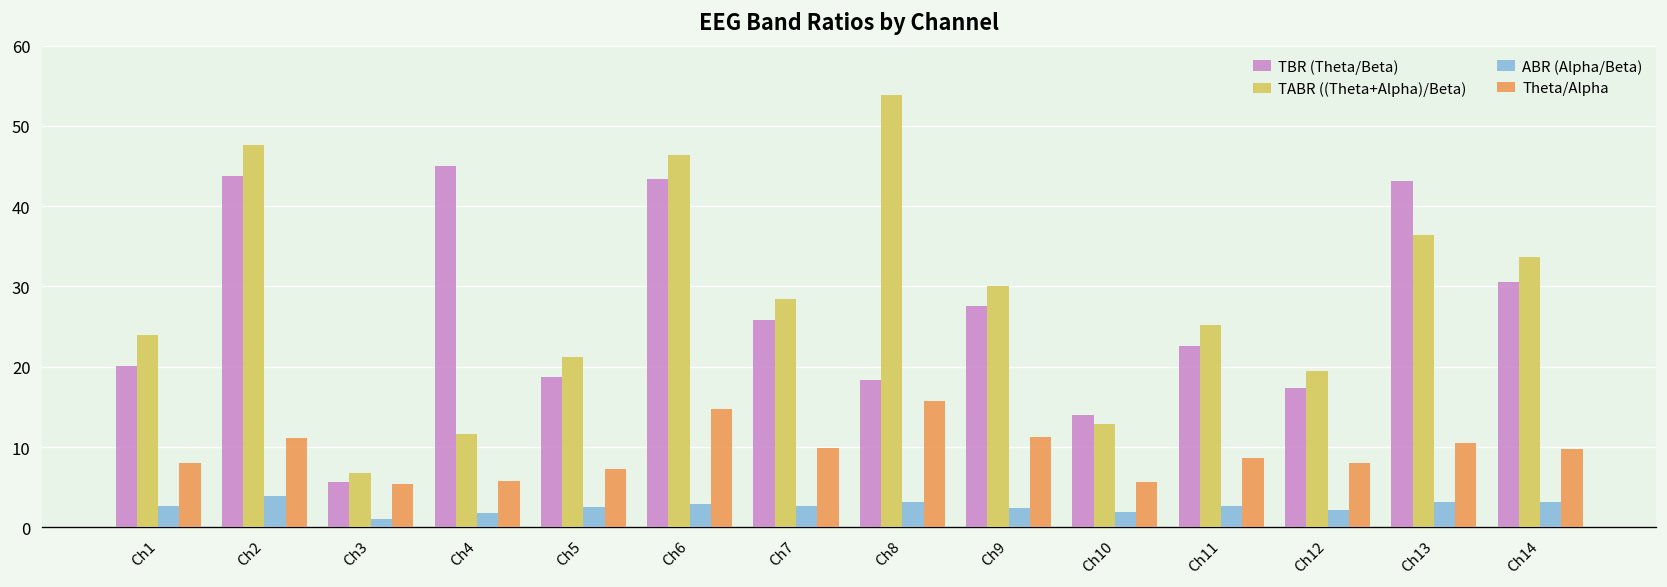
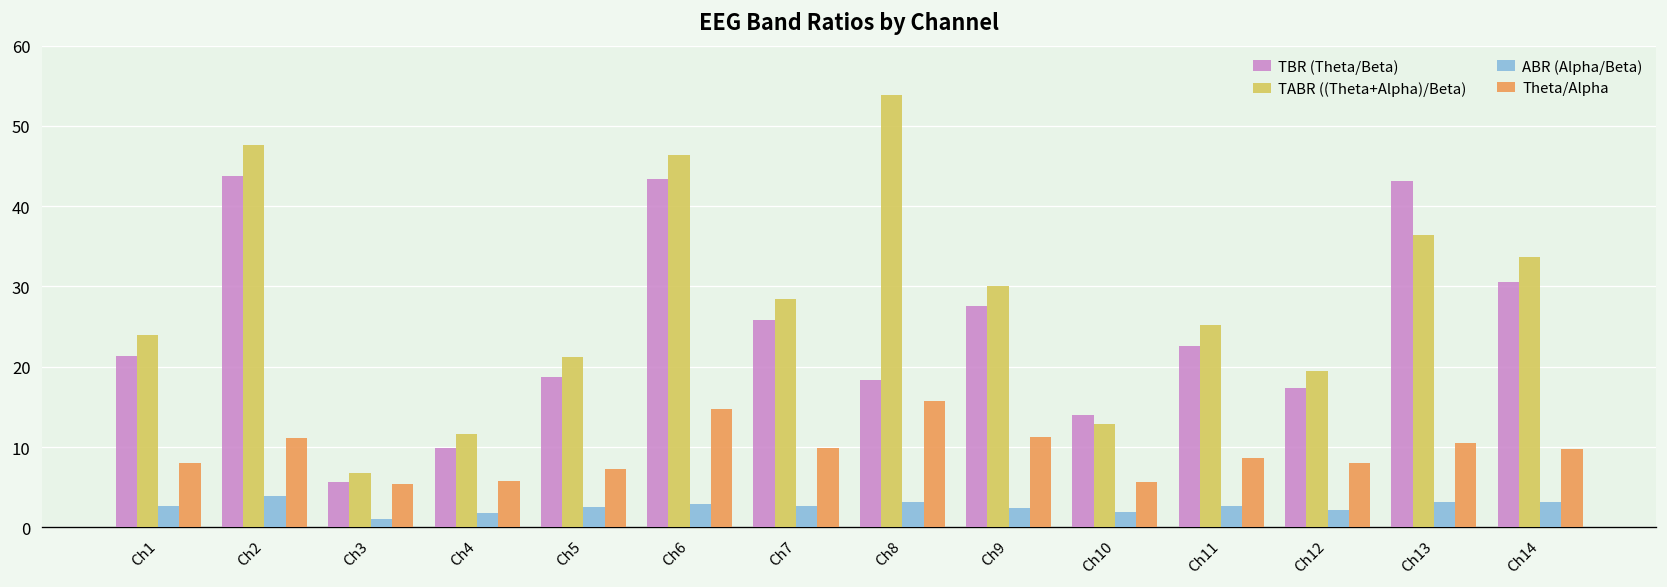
TBR (Theta/Beta), Ch1: 20 -> 21
TBR (Theta/Beta), Ch4: 45 -> 10
